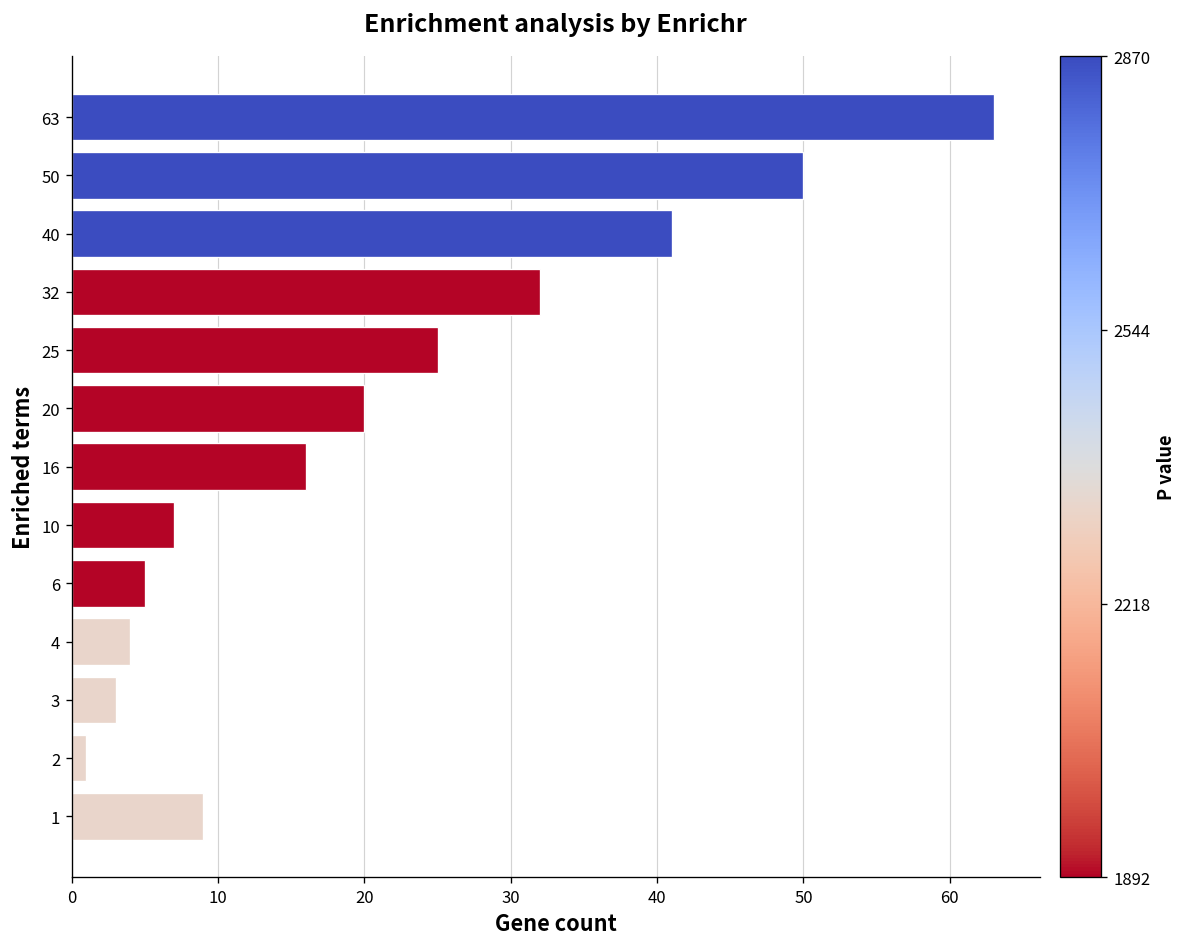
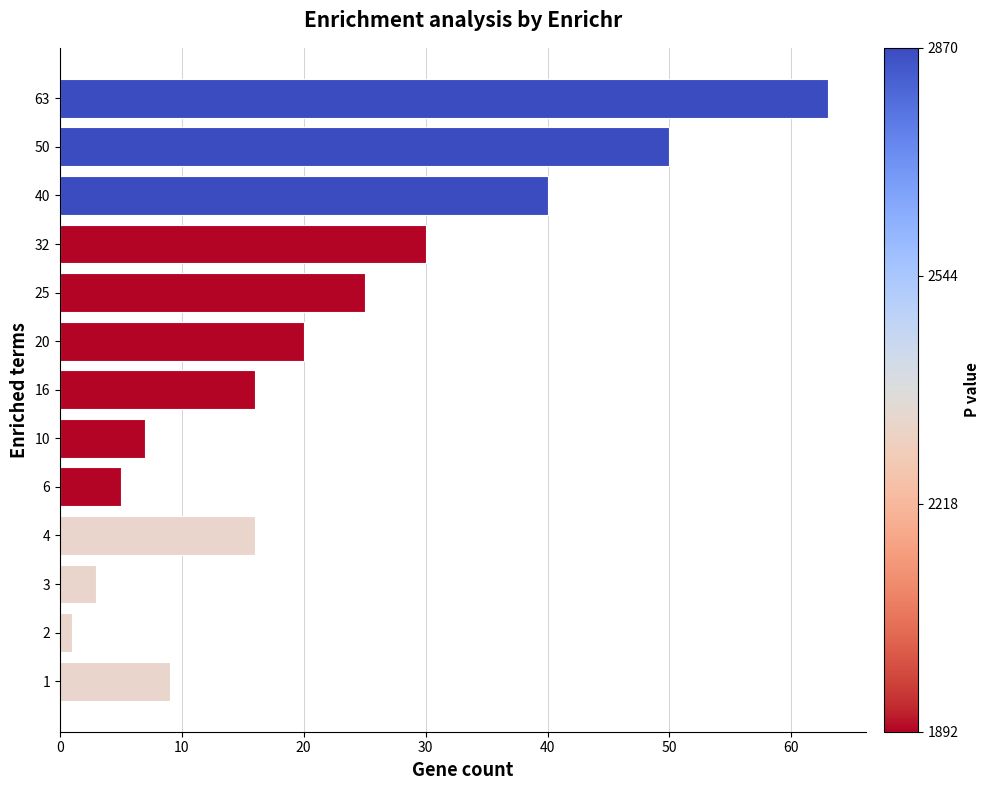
40: 41 -> 40
32: 32 -> 30
4: 4 -> 16
